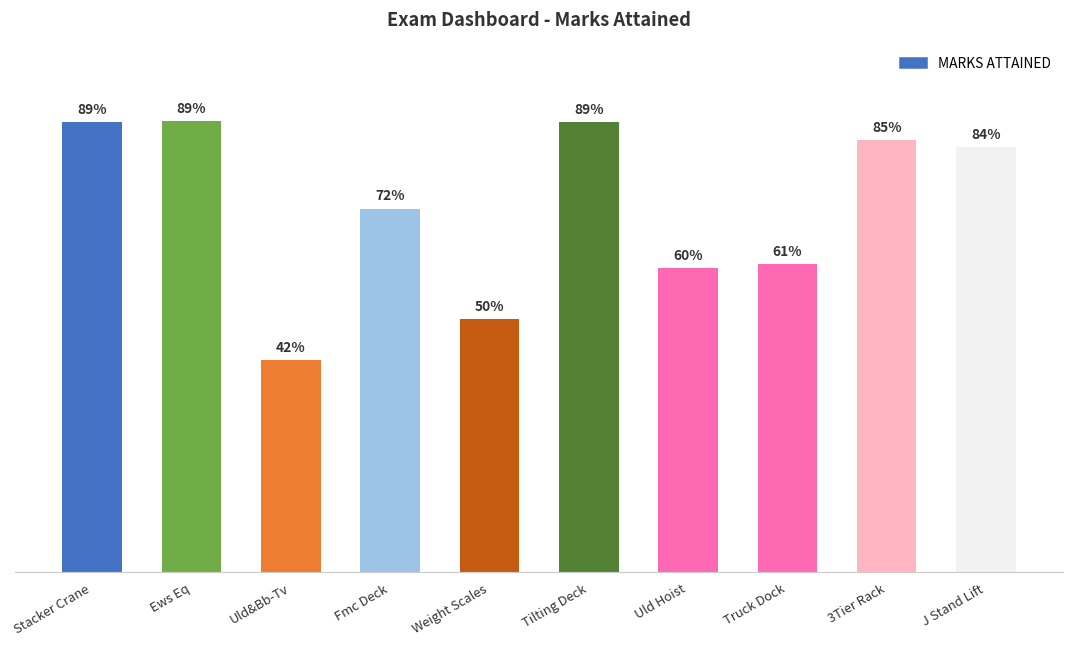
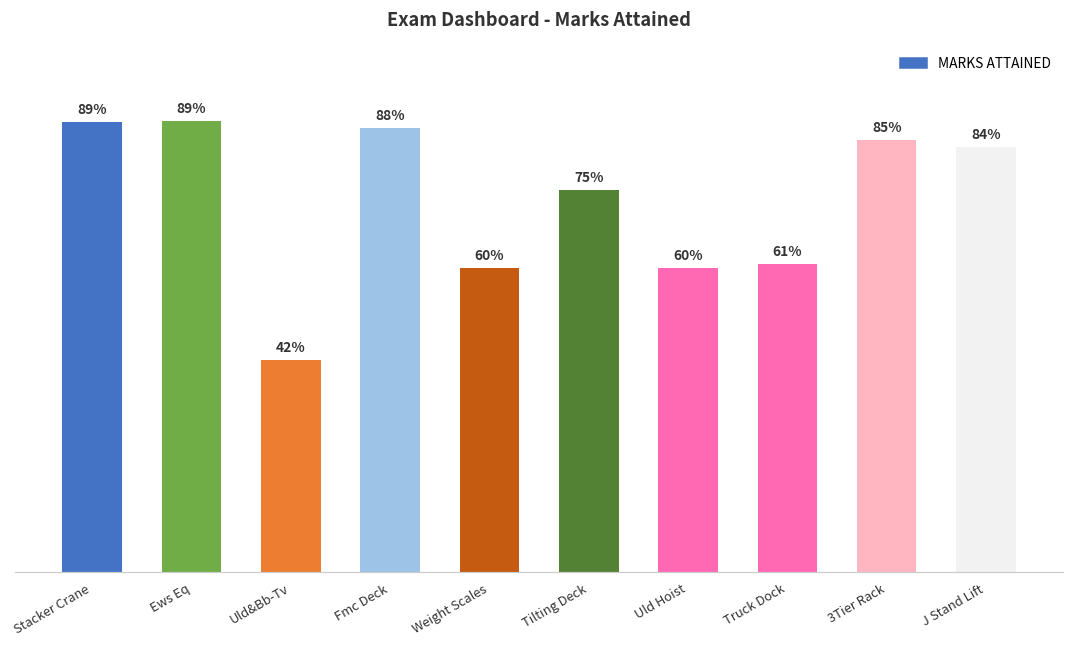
Fmc Deck: 72% -> 88%
Weight Scales: 50% -> 60%
Tilting Deck: 89% -> 75%
